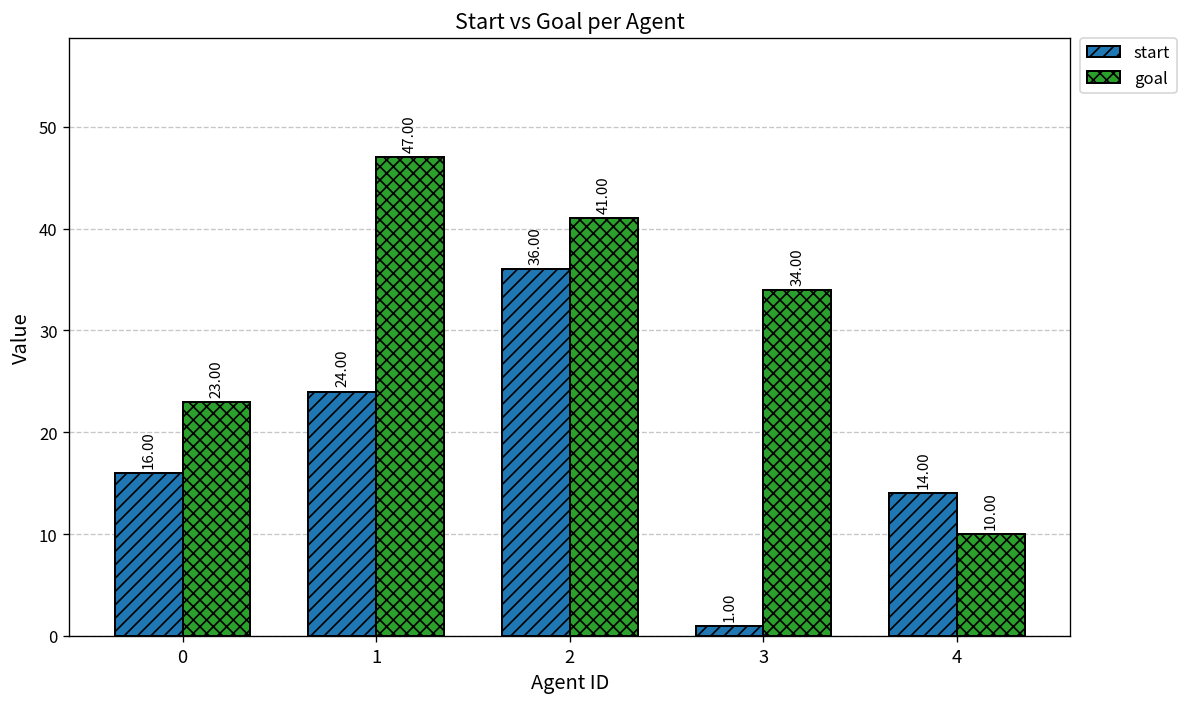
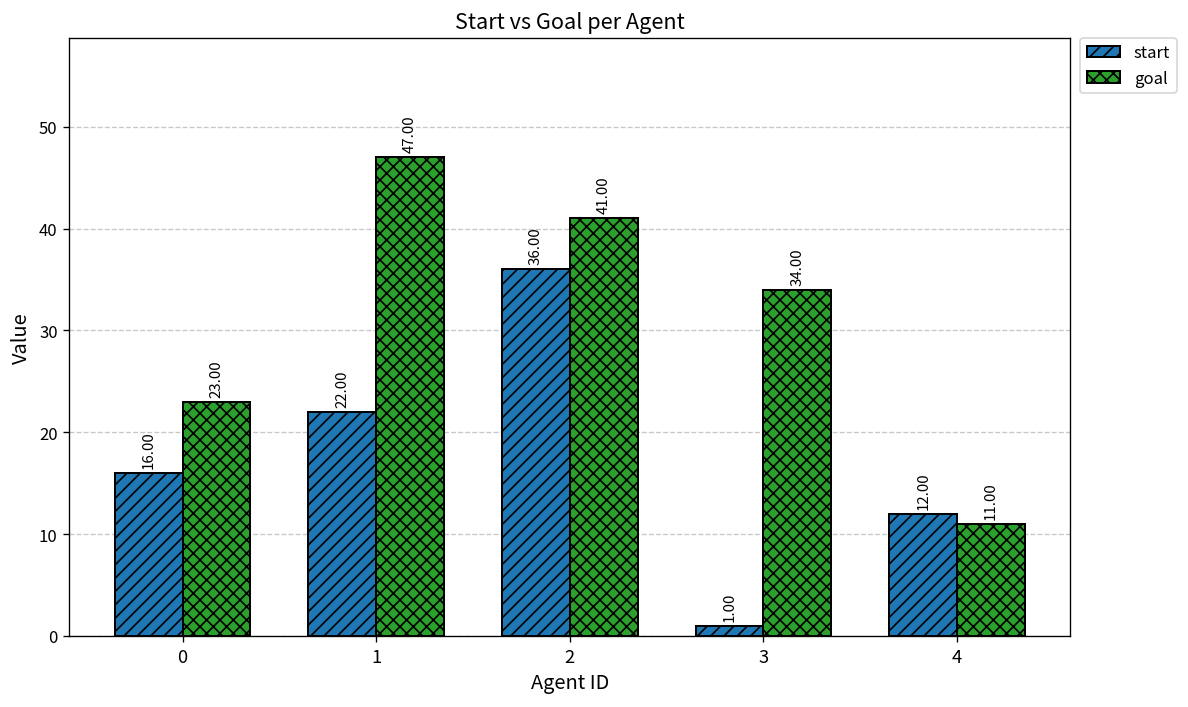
start, 1: 24.00 -> 22.00
start, 4: 14.00 -> 12.00
goal, 4: 10.00 -> 11.00
